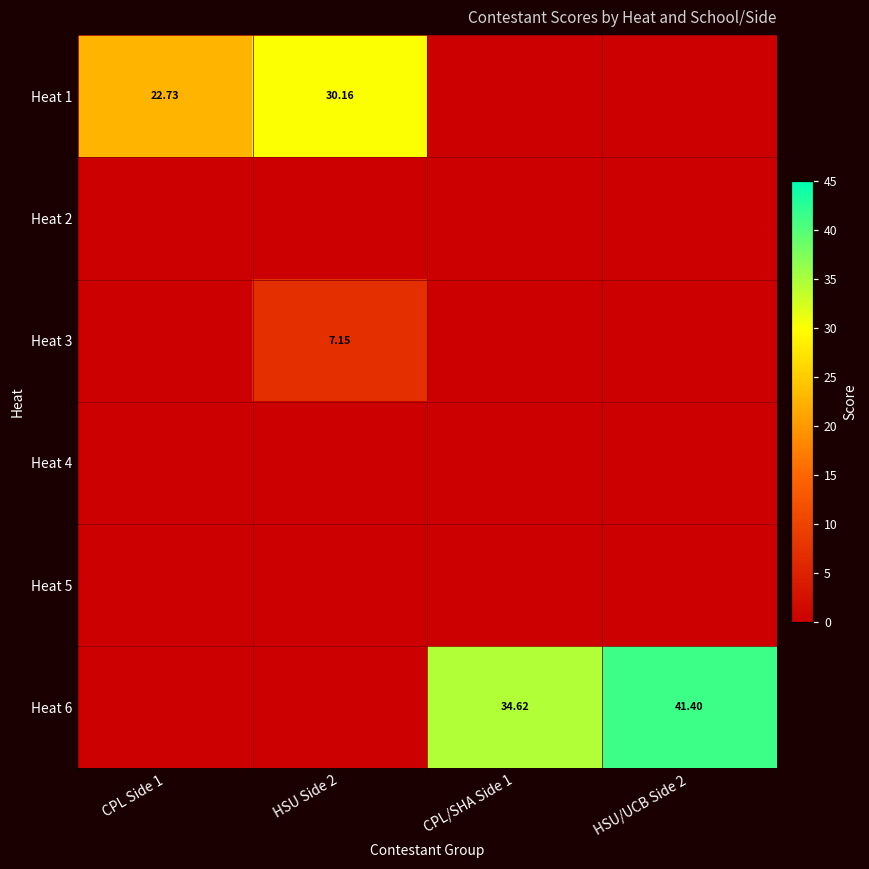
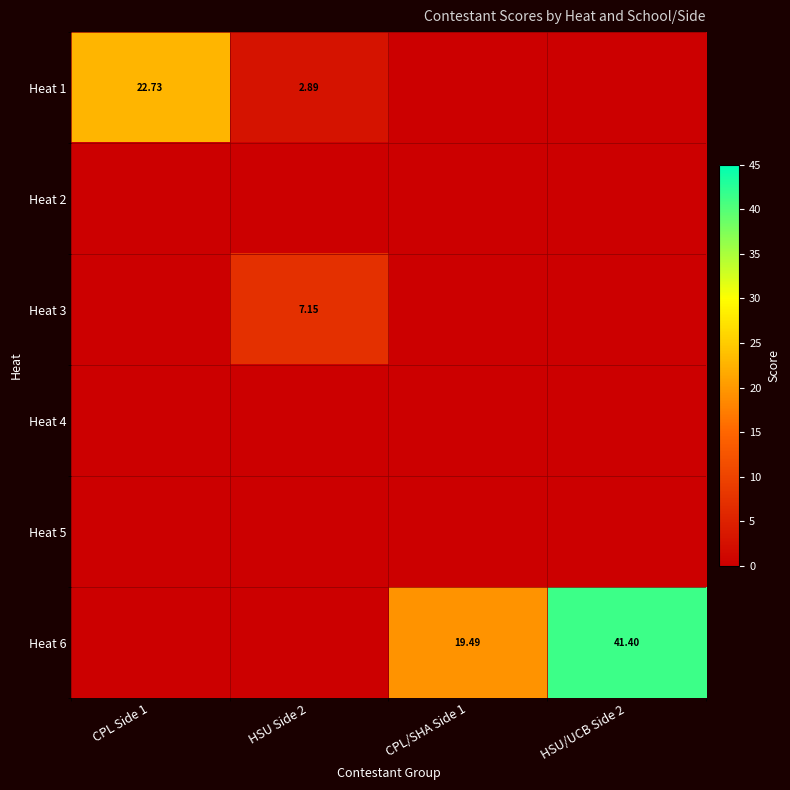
Heat 1, HSU Side 2: 30.16 -> 2.89
Heat 6, CPL/SHA Side 1: 34.62 -> 19.49
